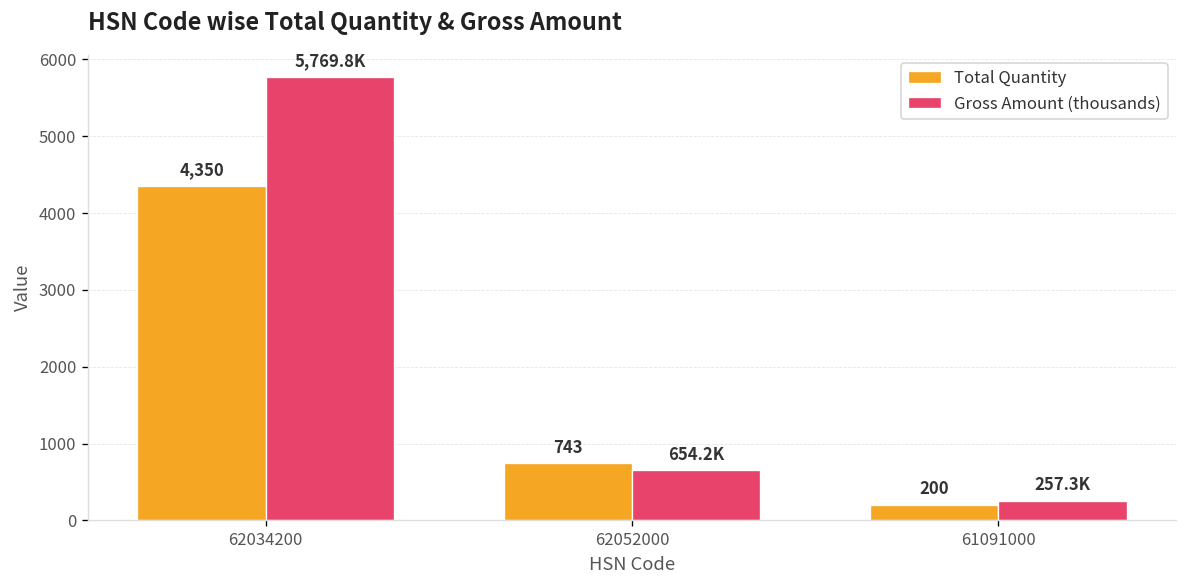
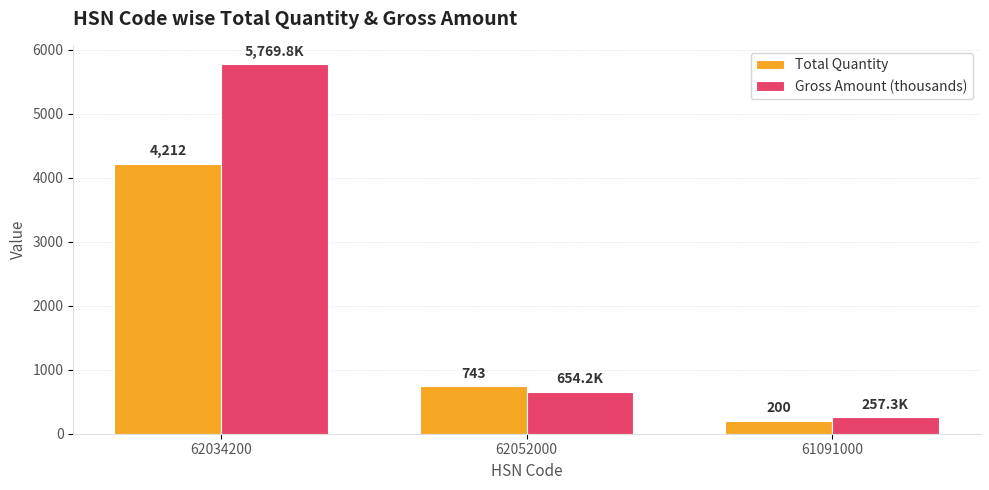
Total Quantity, 62034200: 4,350 -> 4,212
